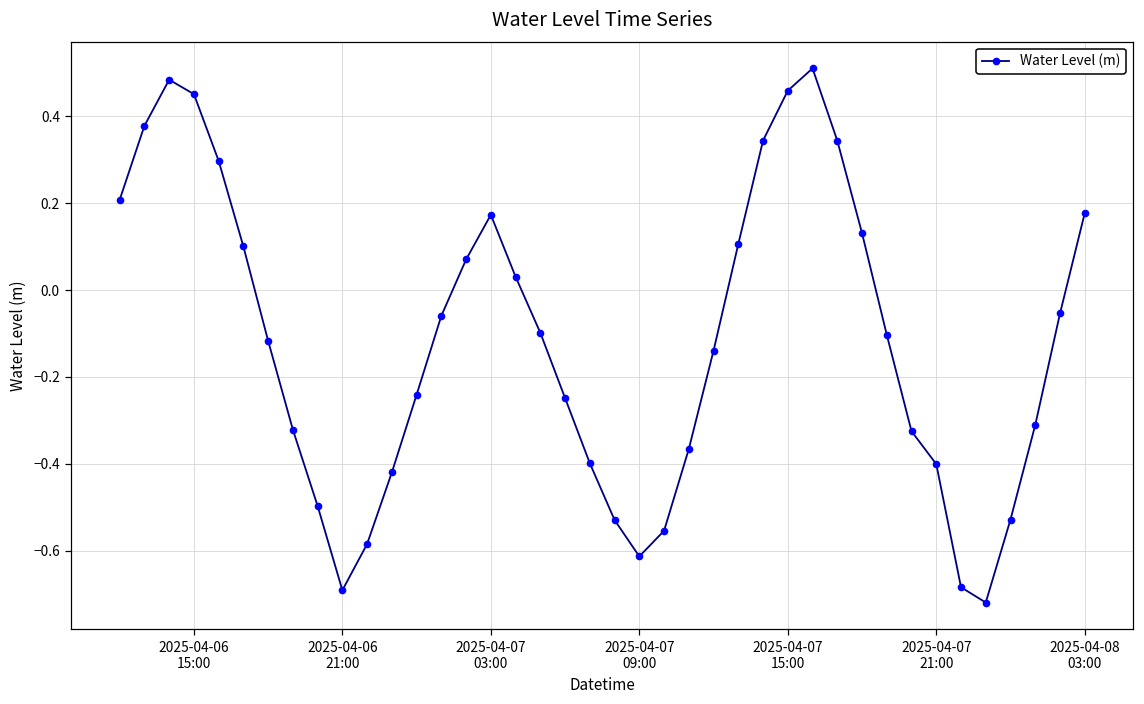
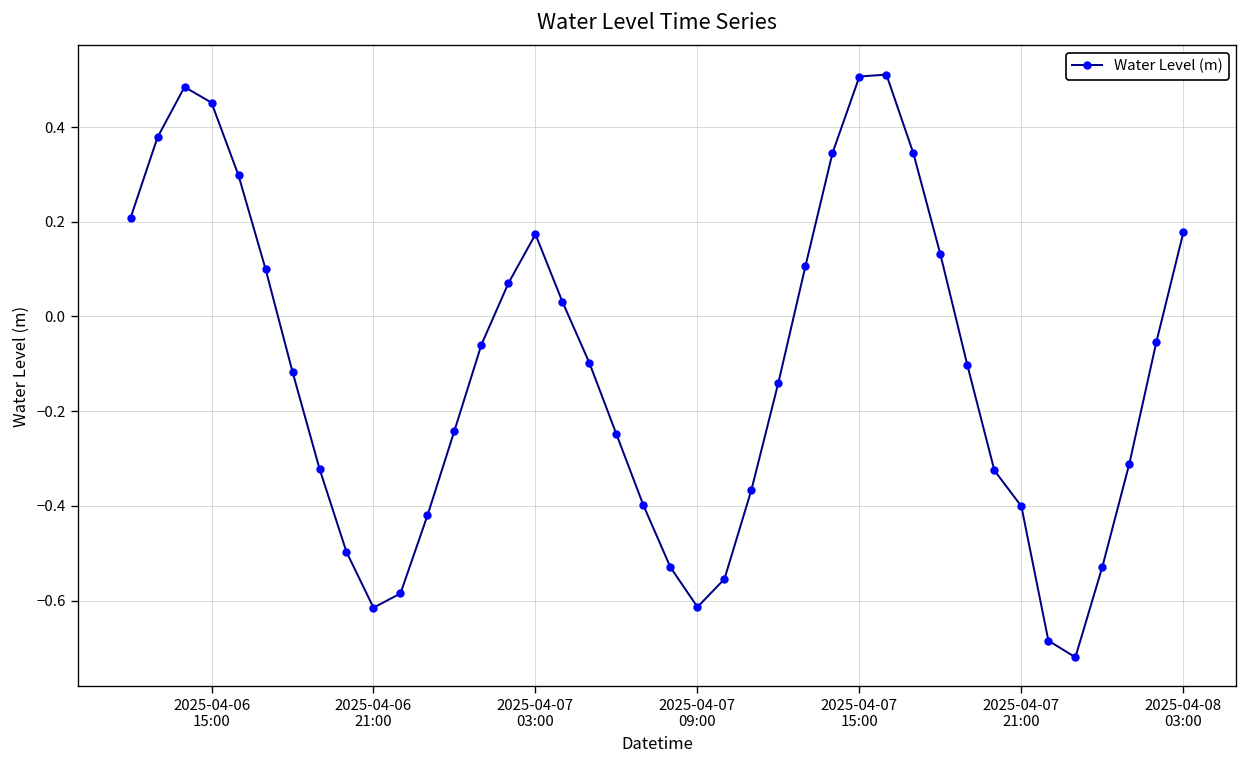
2025-04-06 21:00: -0.69 -> -0.62
2025-04-07 15:00: 0.46 -> 0.51
